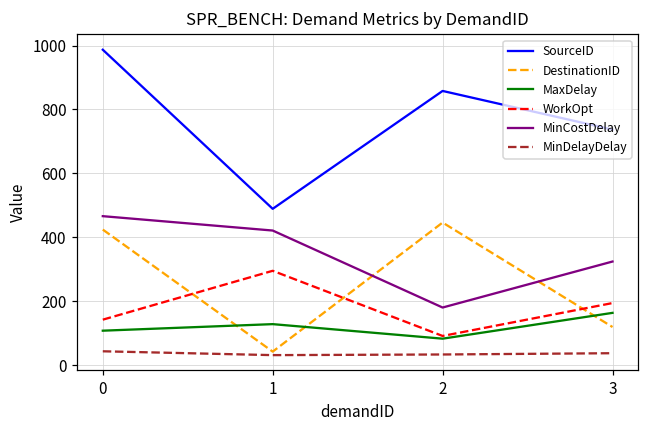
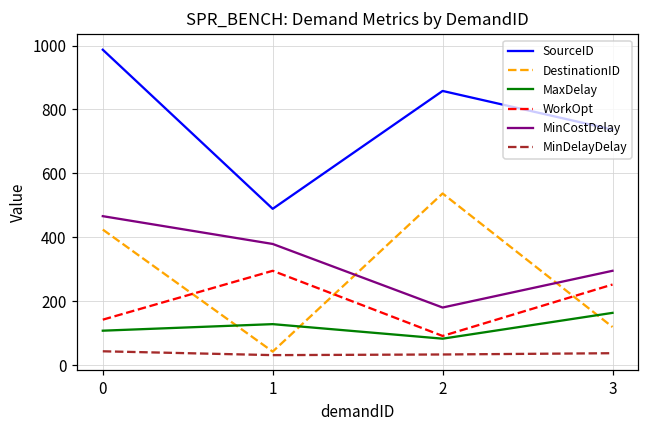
MinCostDelay, 1: 420 -> 380
DestinationID, 2: 450 -> 540
WorkOpt, 3: 190 -> 250
MinCostDelay, 3: 320 -> 300
